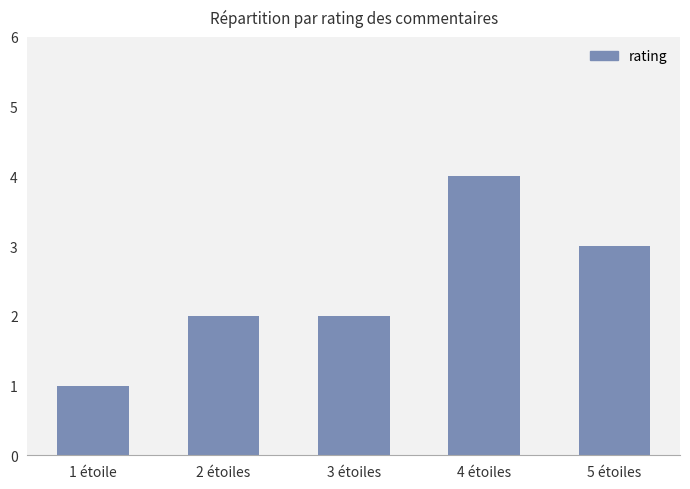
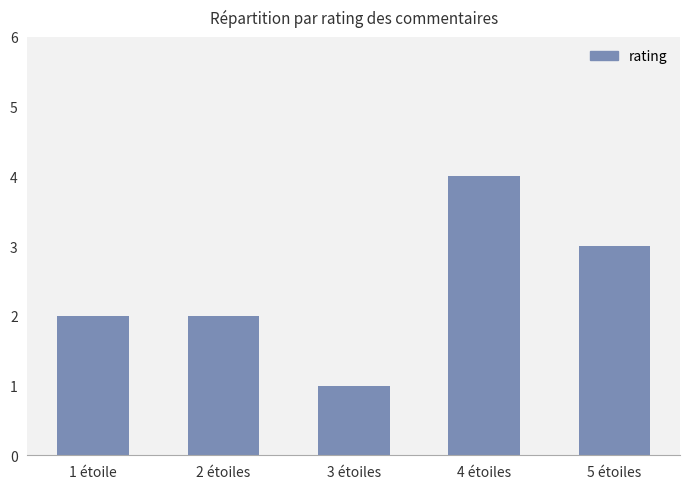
1 étoile: 1 -> 2
3 étoiles: 2 -> 1
